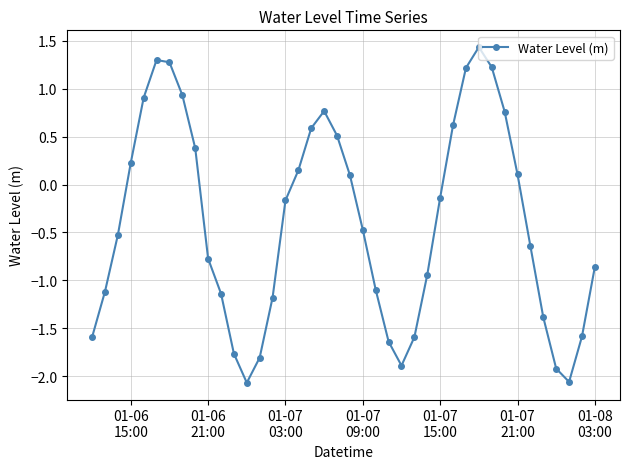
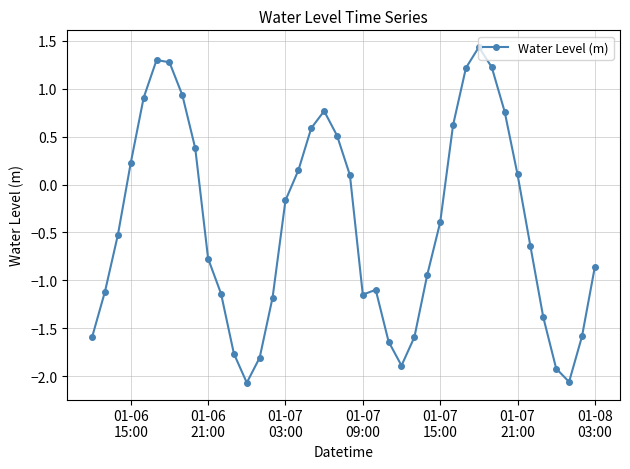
01-07 09:00: -0.5 -> -1.1
01-07 15:00: -0.1 -> -0.4
